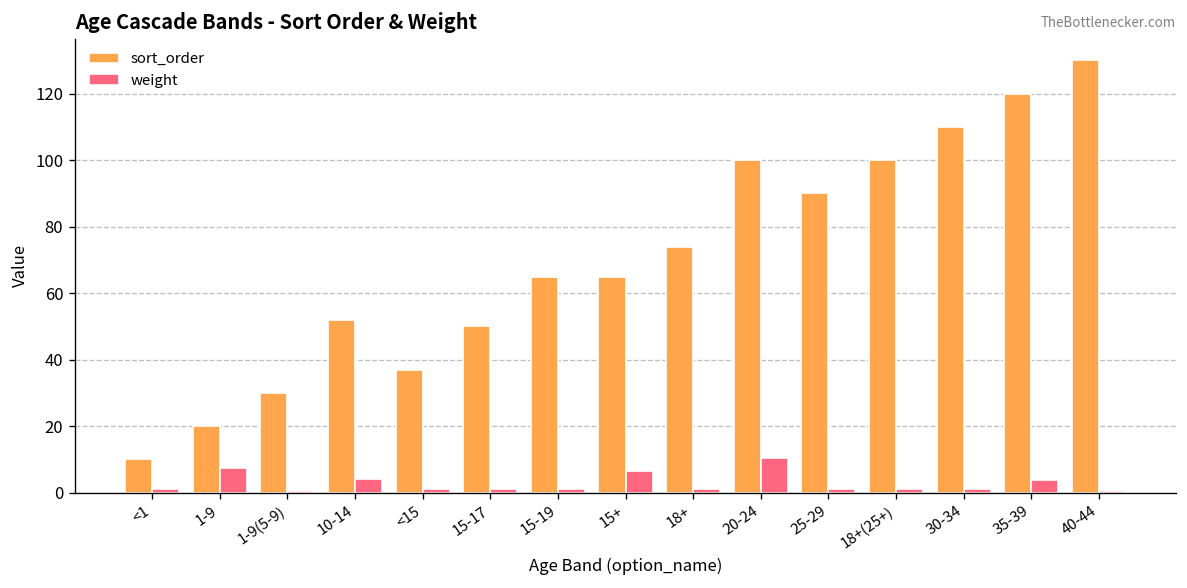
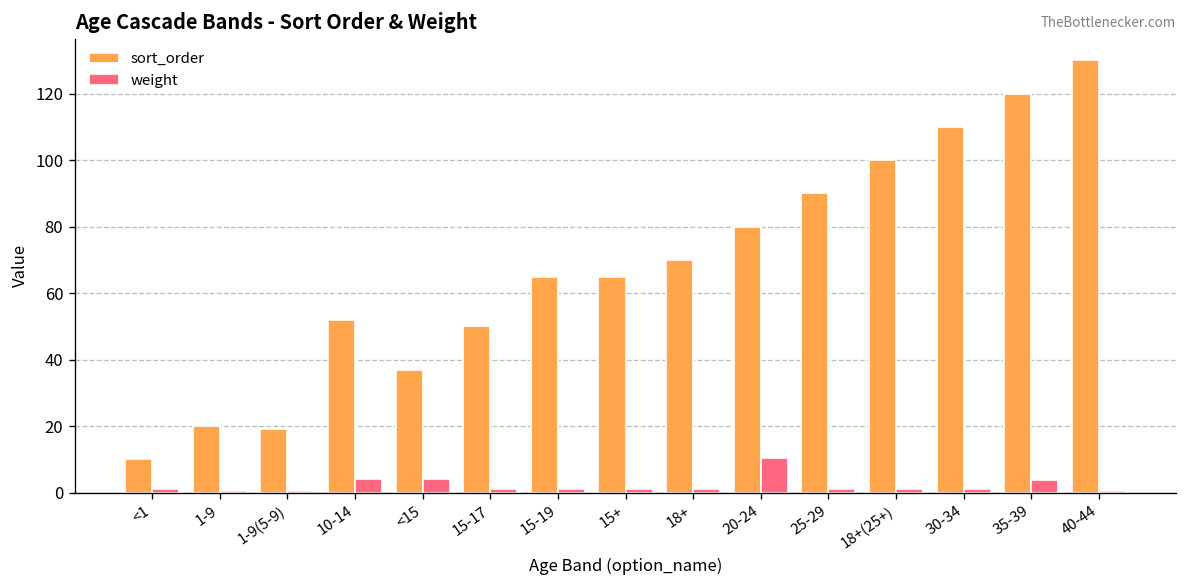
weight, 1-9: 7 -> 1
sort_order, 1-9(5-9): 30 -> 19
weight, <15: 1 -> 4
weight, 15+: 7 -> 1
sort_order, 18+: 74 -> 70
sort_order, 20-24: 100 -> 80
